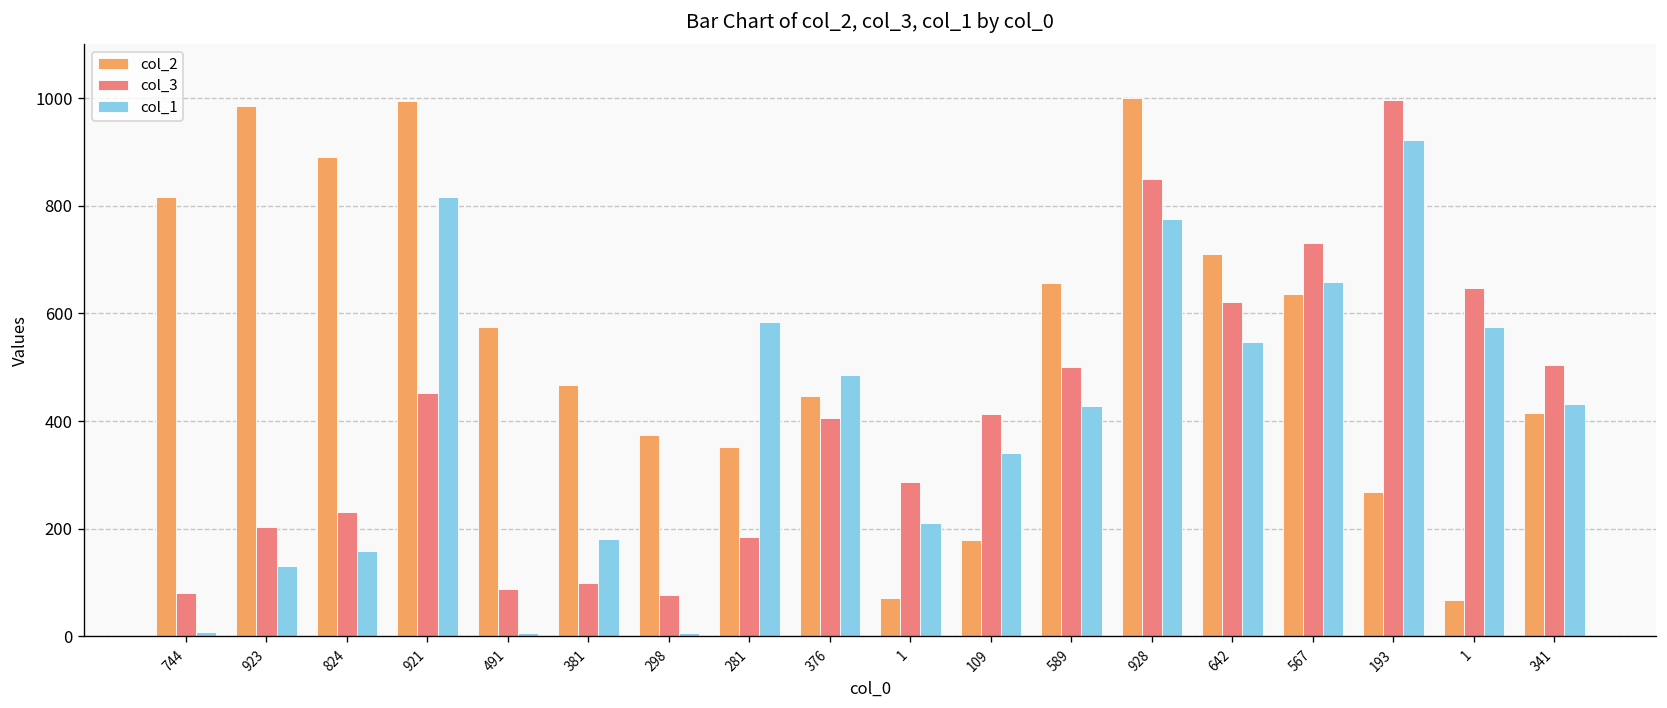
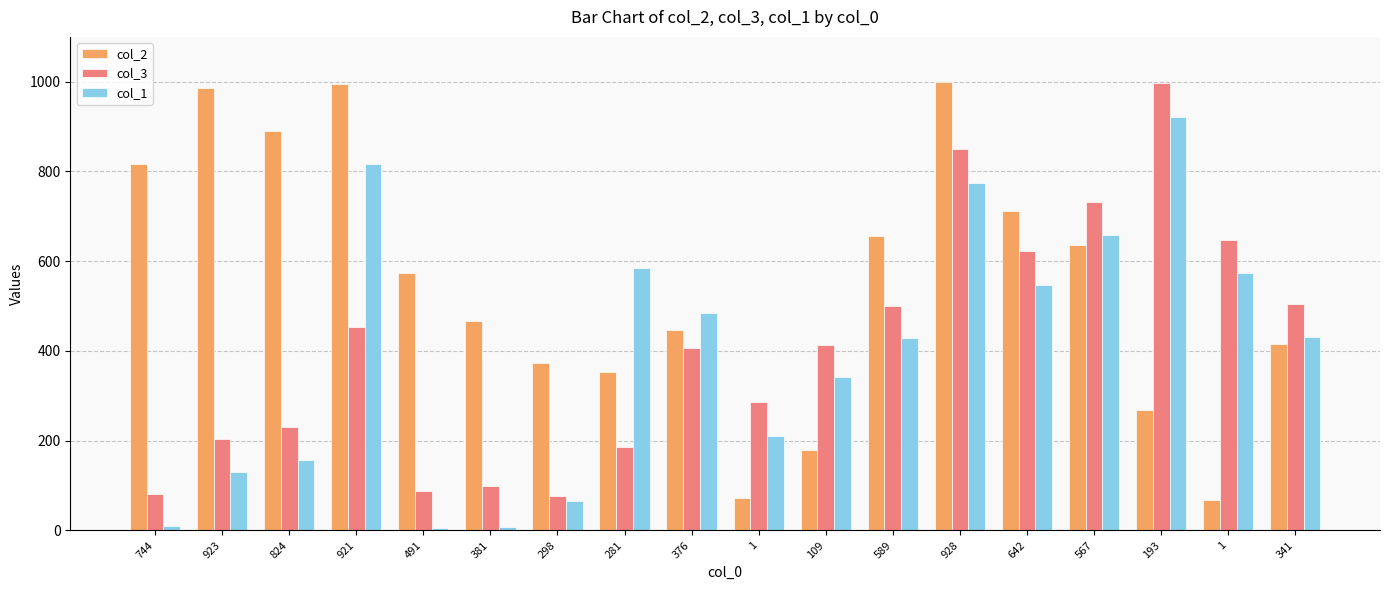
col_1, 381: 180 -> 10
col_1, 298: 10 -> 70
